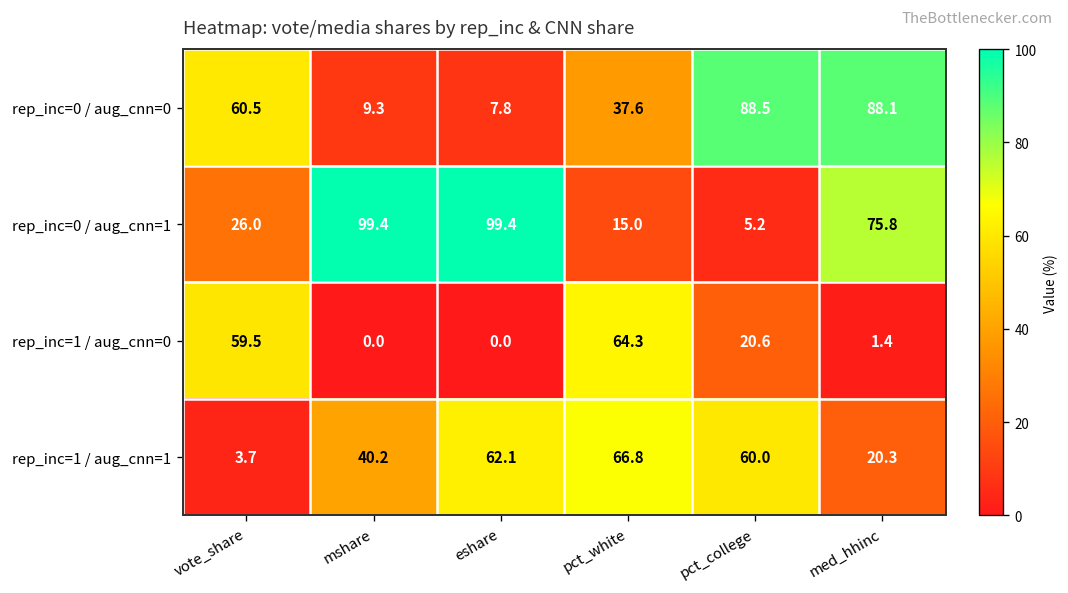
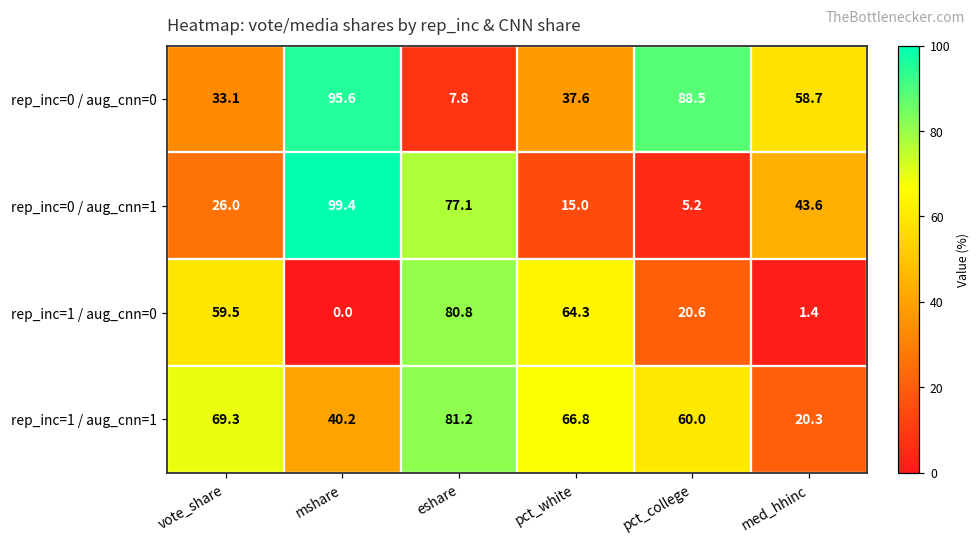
rep_inc=0 / aug_cnn=0, vote_share: 60.5 -> 33.1
rep_inc=0 / aug_cnn=0, mshare: 9.3 -> 95.6
rep_inc=0 / aug_cnn=0, med_hhinc: 88.1 -> 58.7
rep_inc=0 / aug_cnn=1, eshare: 99.4 -> 77.1
rep_inc=0 / aug_cnn=1, med_hhinc: 75.8 -> 43.6
rep_inc=1 / aug_cnn=0, eshare: 0.0 -> 80.8
rep_inc=1 / aug_cnn=1, vote_share: 3.7 -> 69.3
rep_inc=1 / aug_cnn=1, eshare: 62.1 -> 81.2
